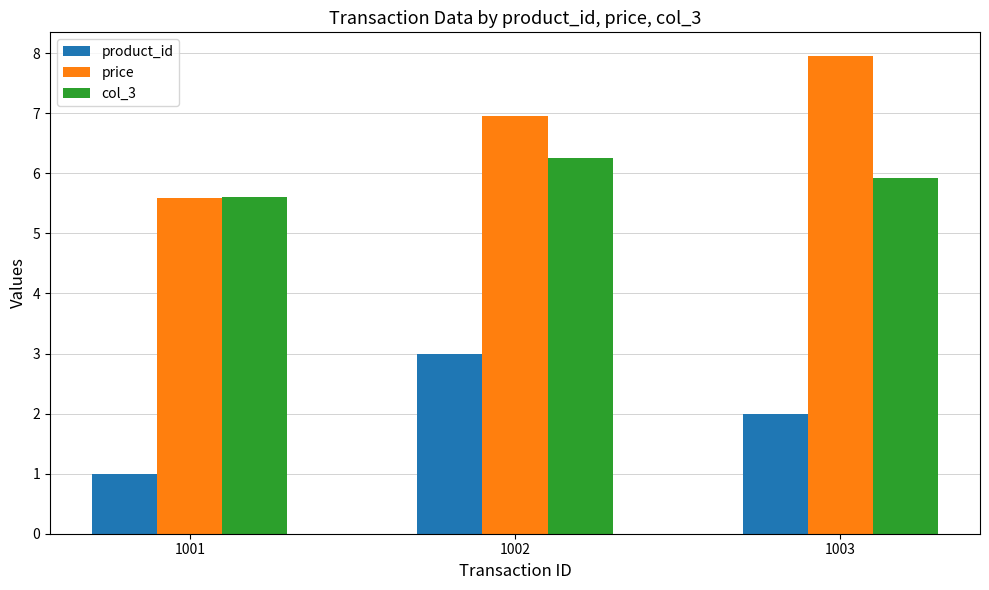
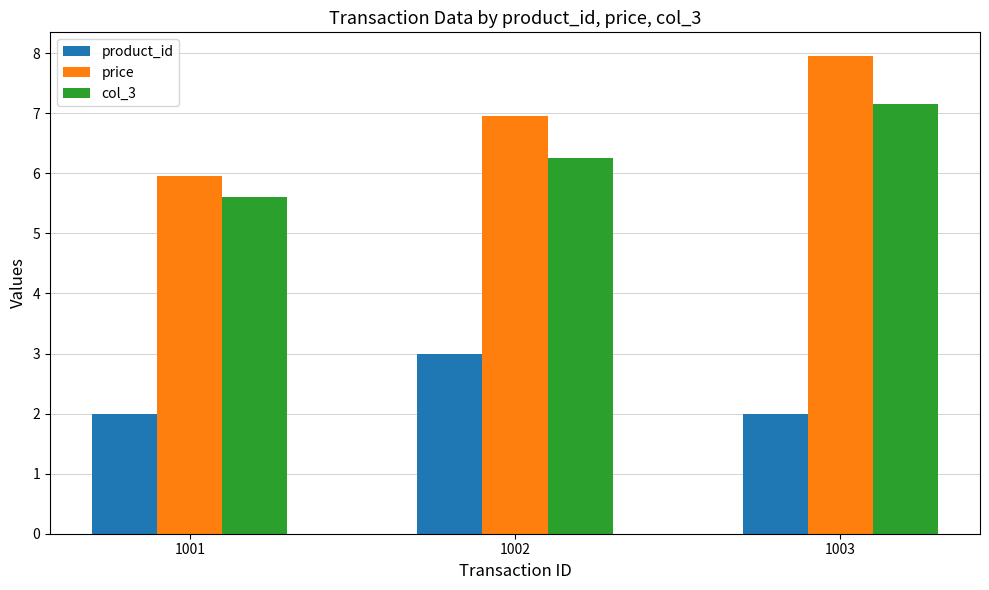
product_id, 1001: 1 -> 2
price, 1001: 5.6 -> 6.0
col_3, 1003: 5.9 -> 7.2
